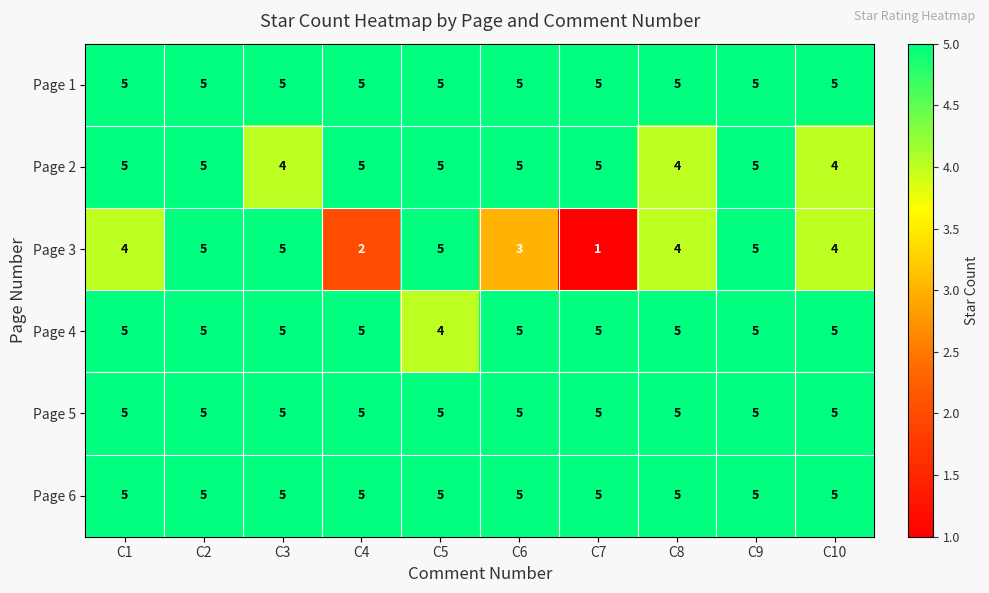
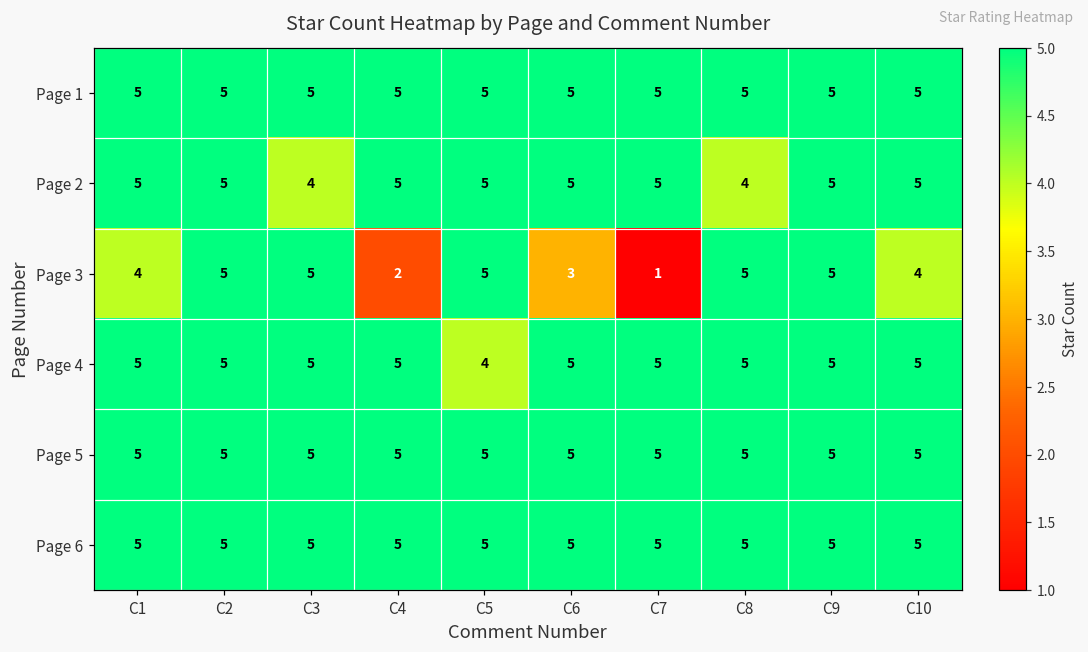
Page 2, C10: 4 -> 5
Page 3, C8: 4 -> 5
